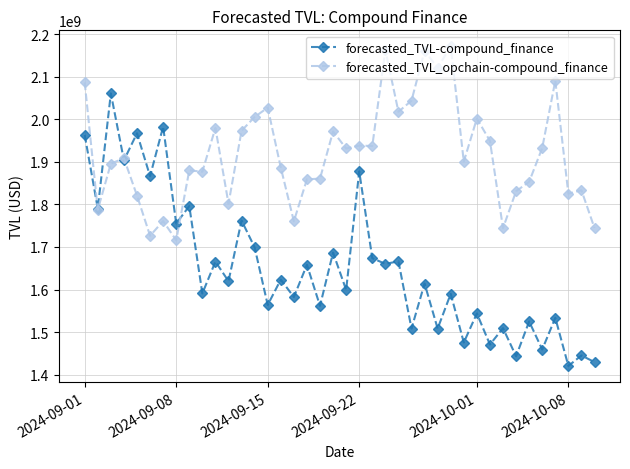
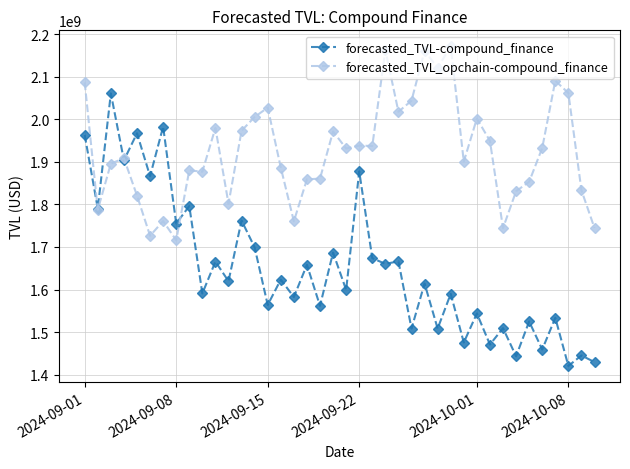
forecasted_TVL_opchain-compound_finance, 2024-10-08: 1830000000 -> 2060000000
